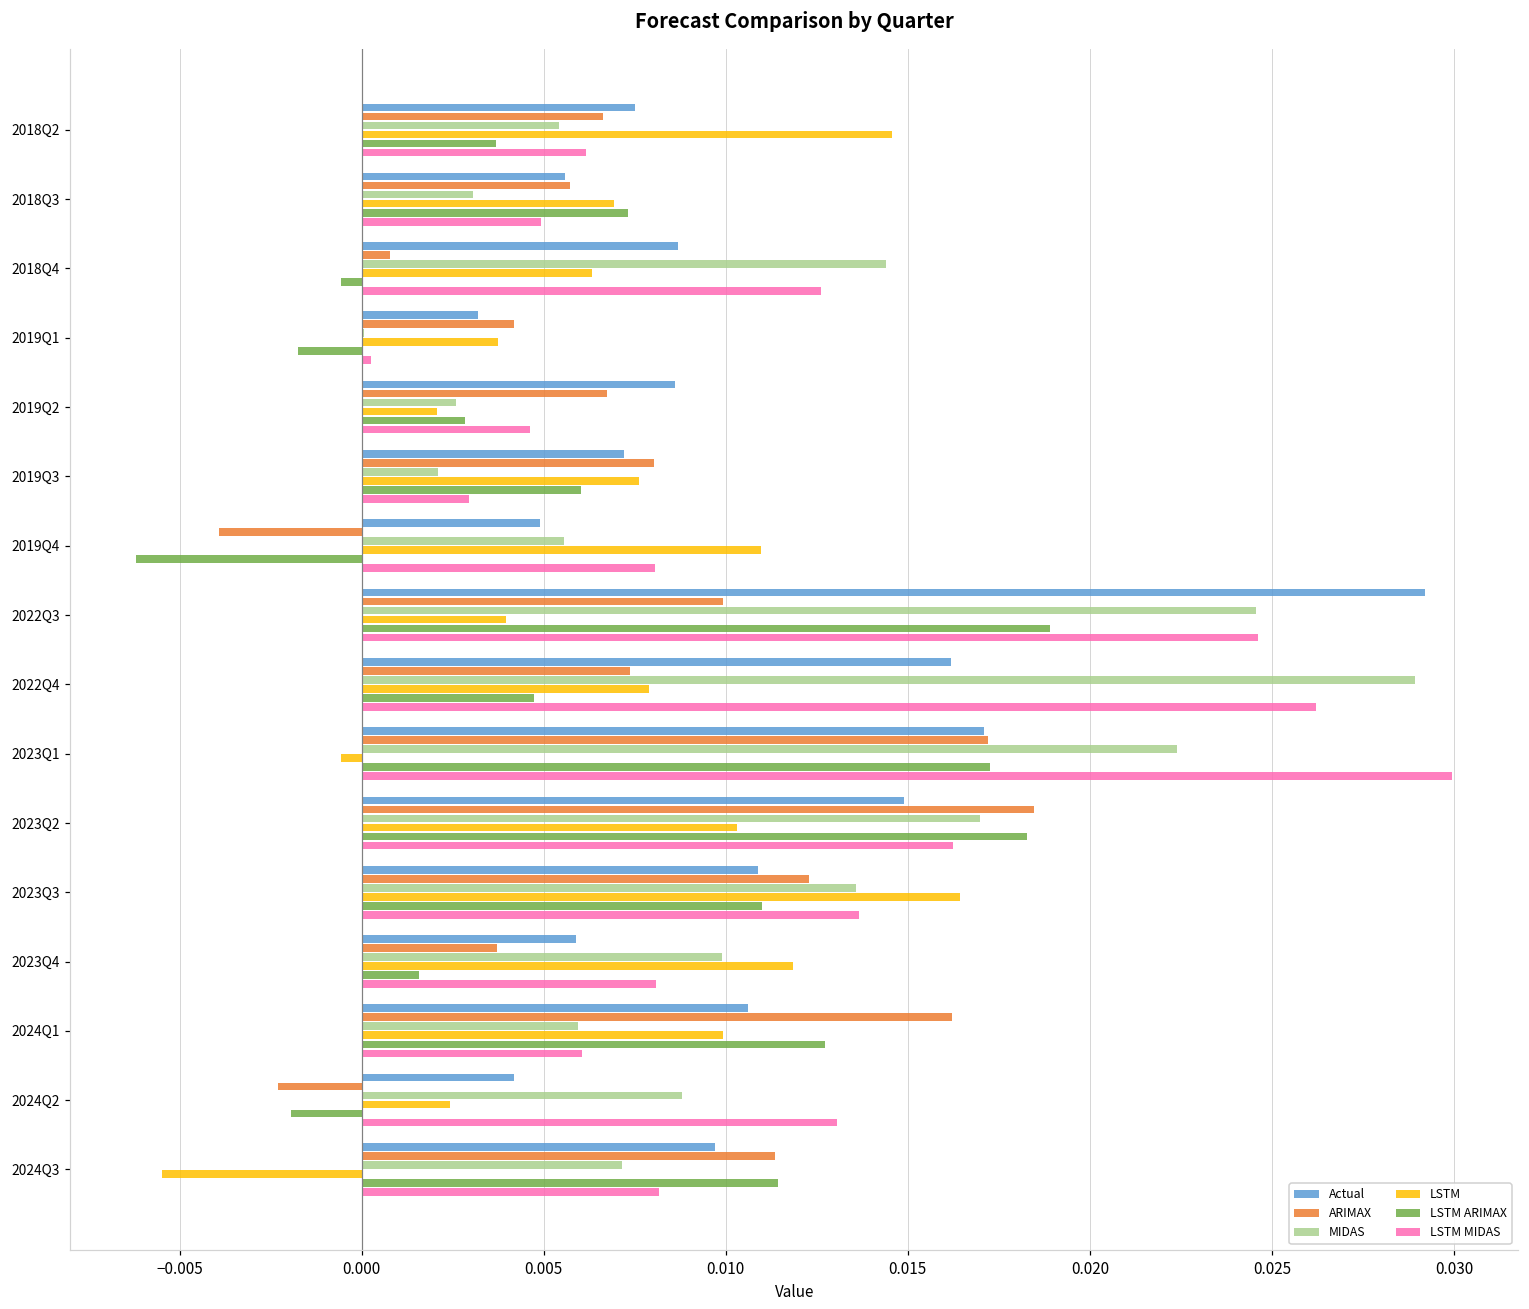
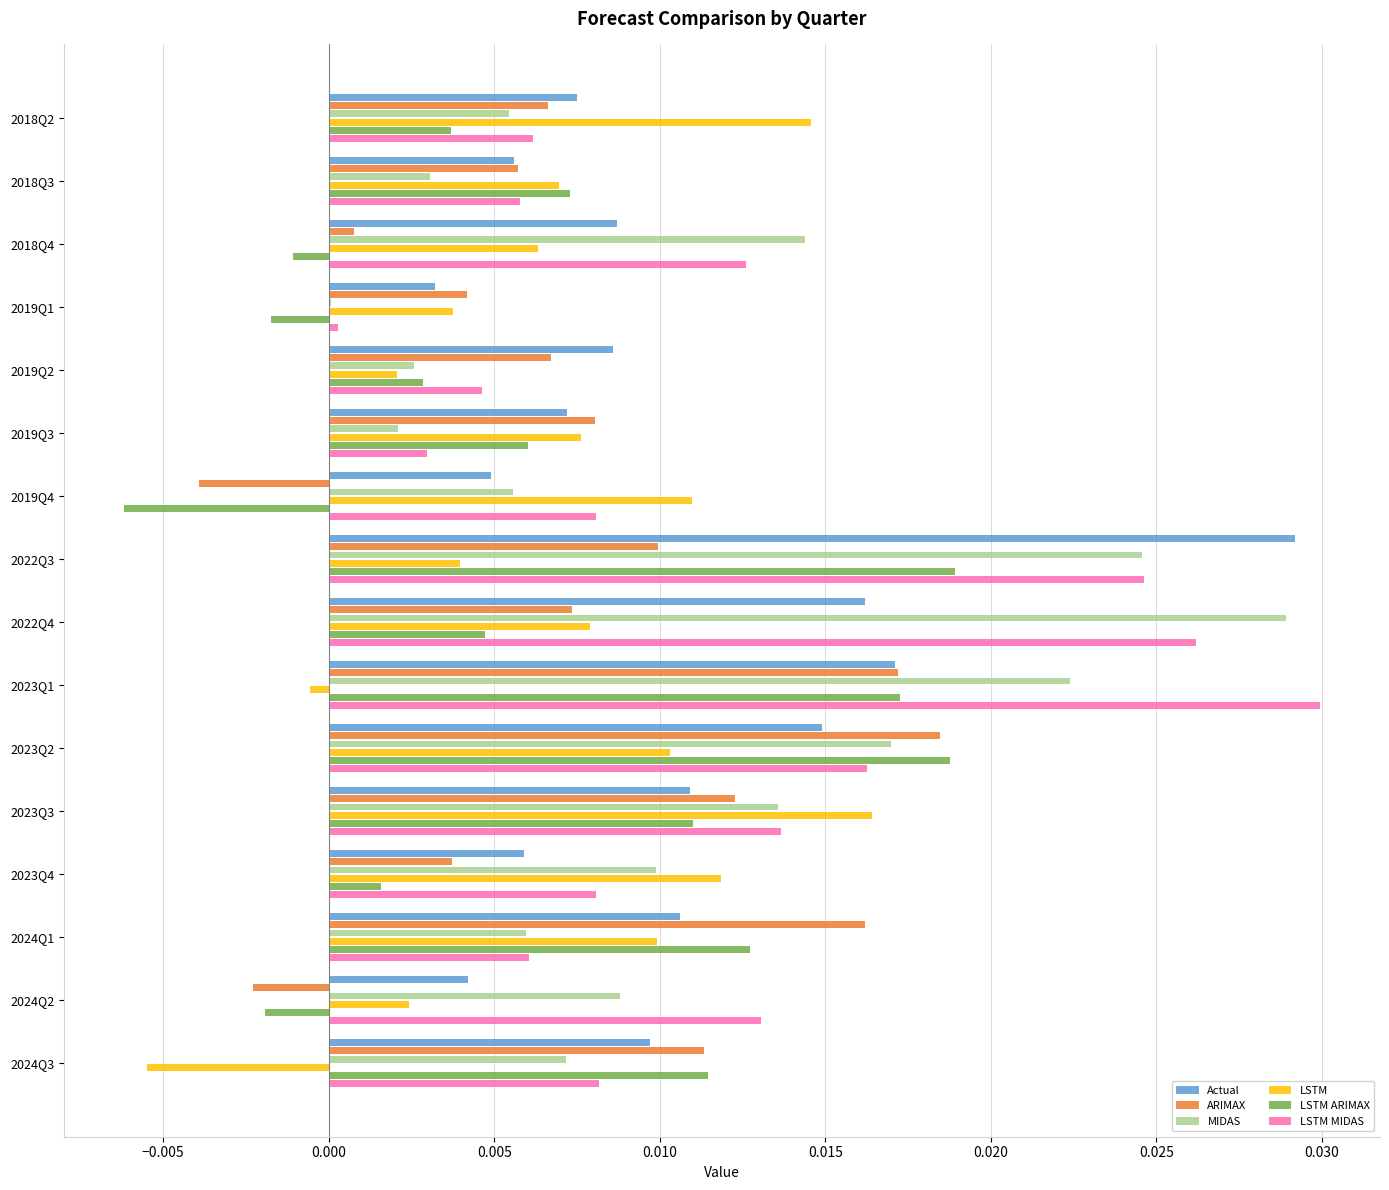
LSTM MIDAS, 2018Q3: 0.0049 -> 0.0058
LSTM ARIMAX, 2018Q4: -0.0006 -> -0.0011
LSTM ARIMAX, 2023Q2: 0.0183 -> 0.0188
